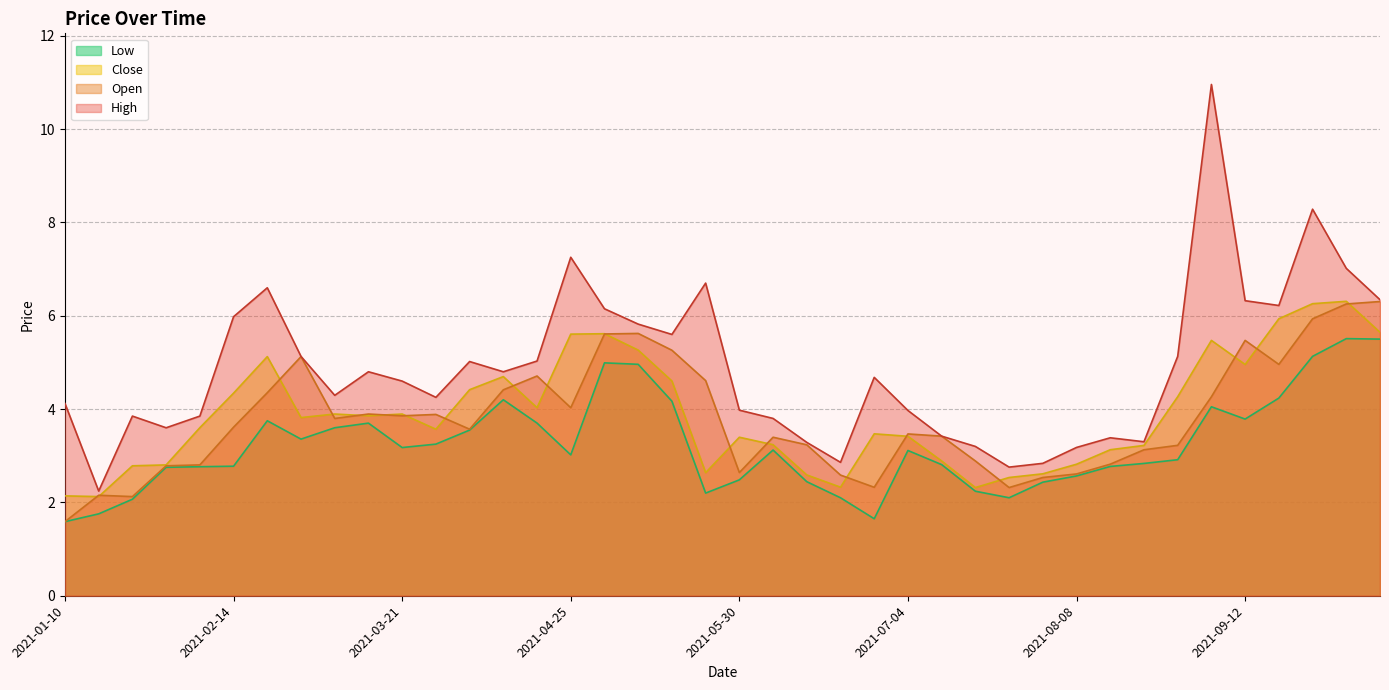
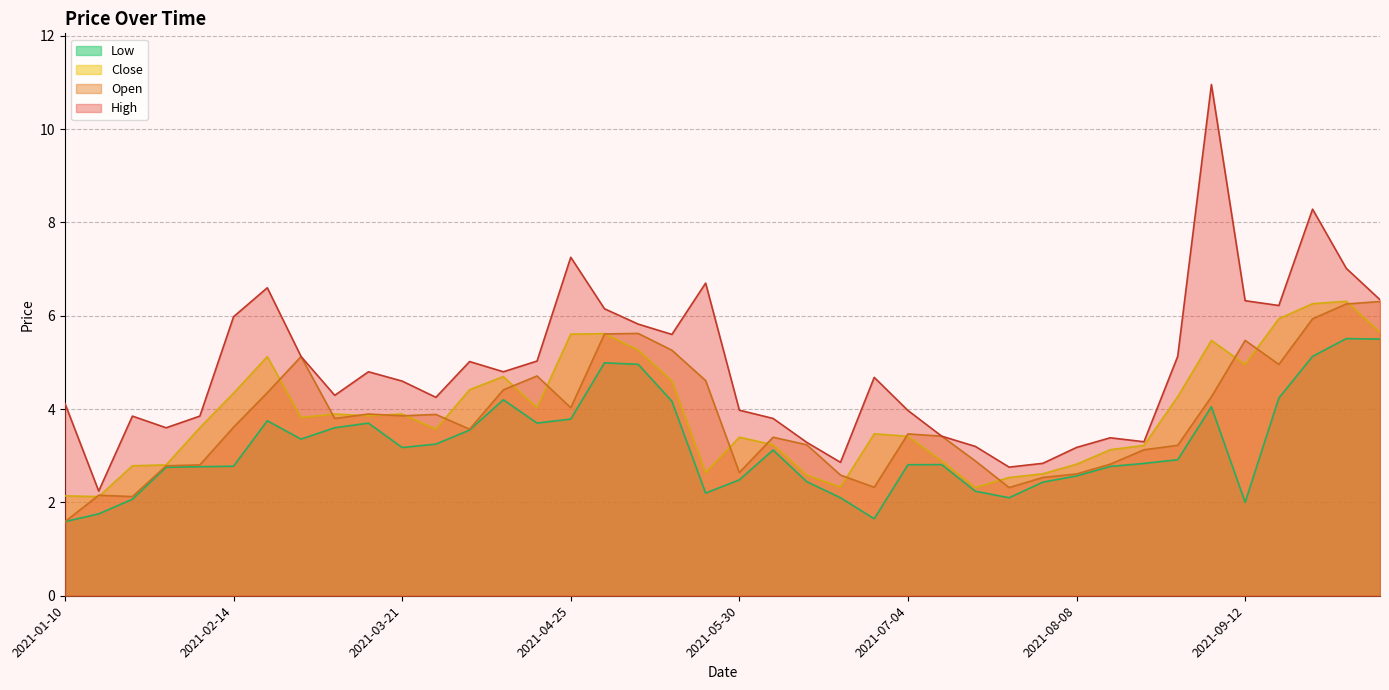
Low, 2021-04-25: 3.0 -> 3.8
Low, 2021-07-04: 3.1 -> 2.8
Low, 2021-09-12: 3.8 -> 2.0
